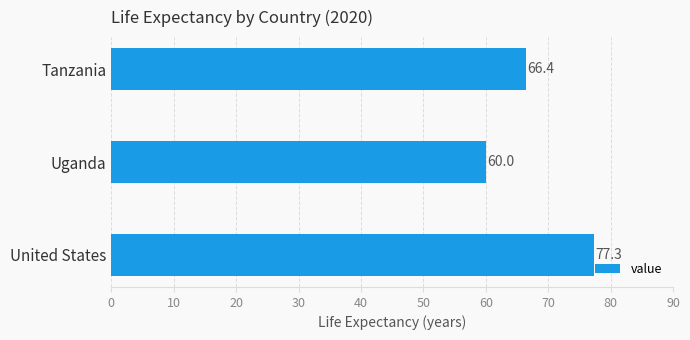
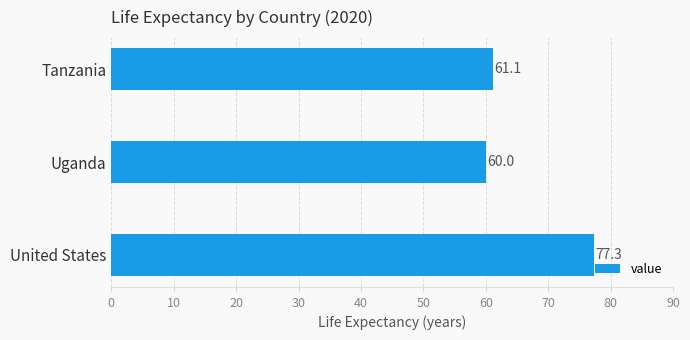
Tanzania: 66.4 -> 61.1
